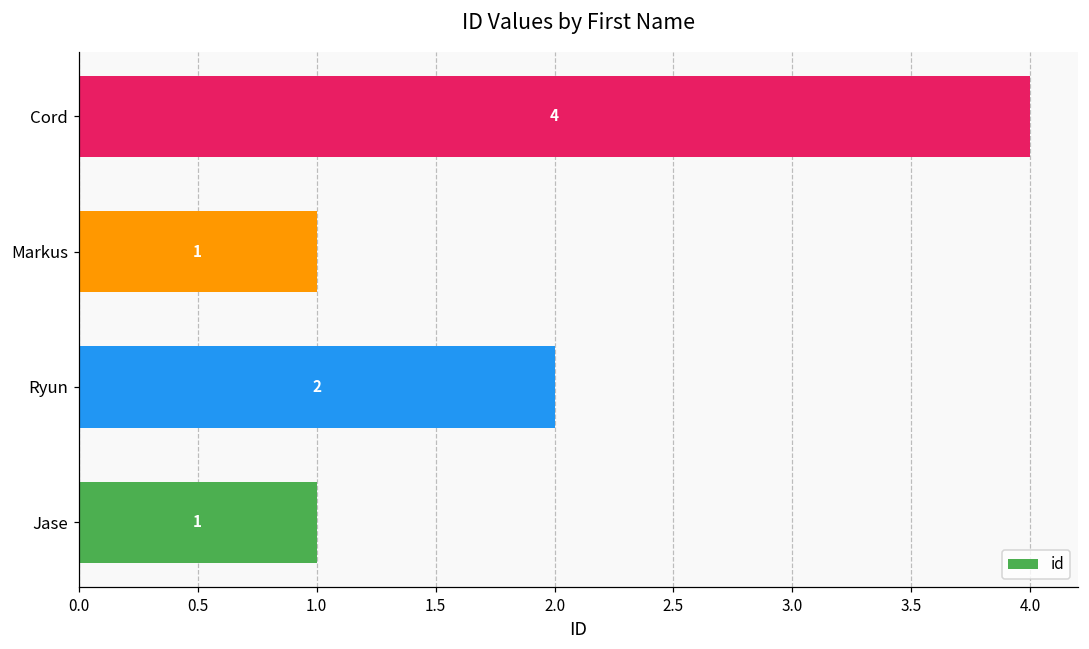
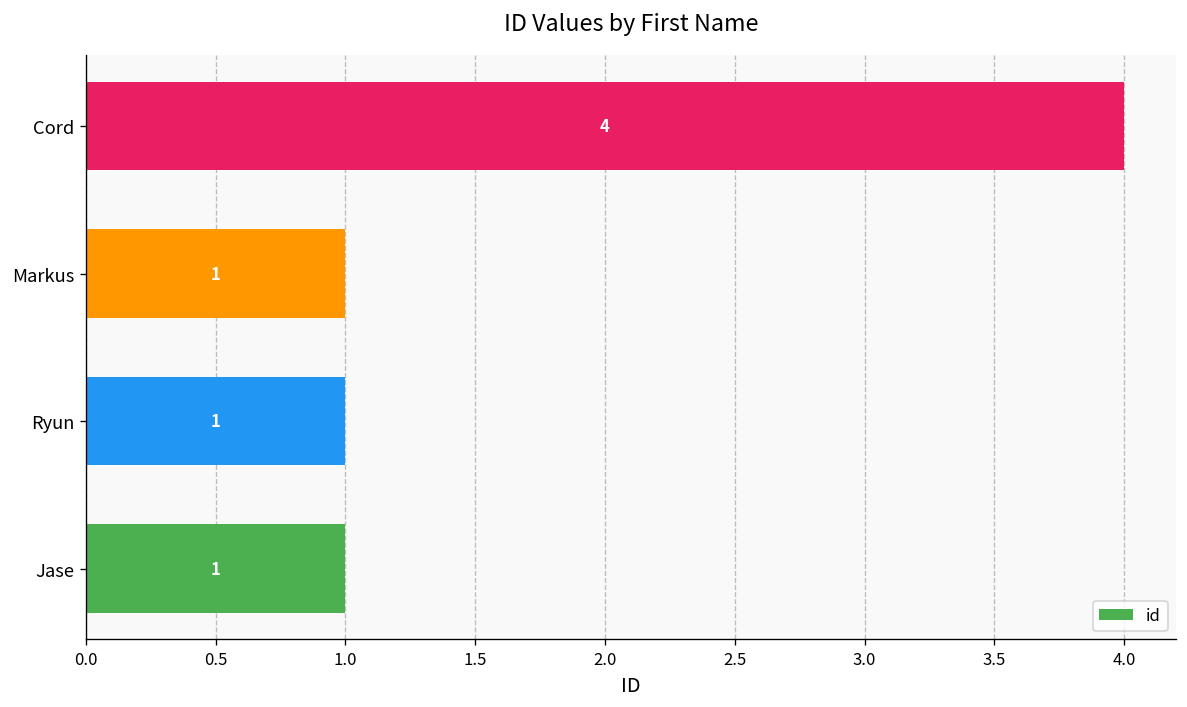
Ryun: 2 -> 1
